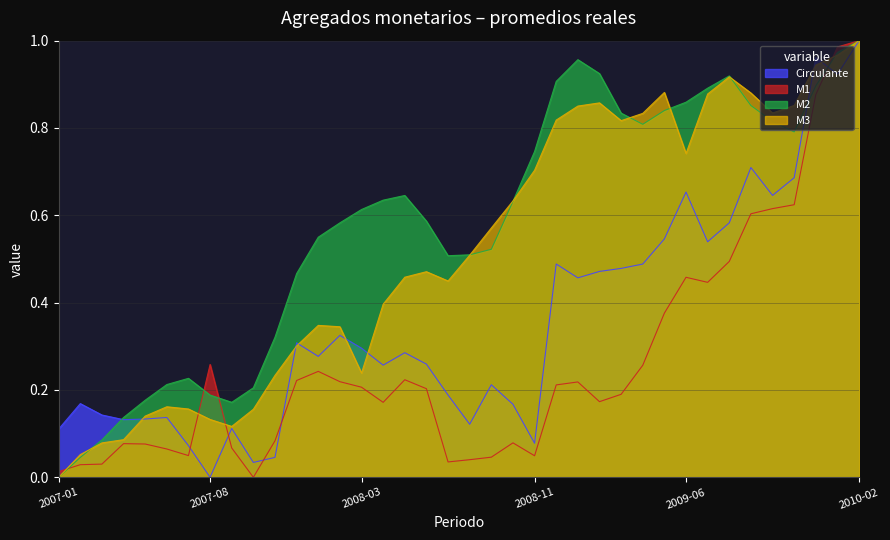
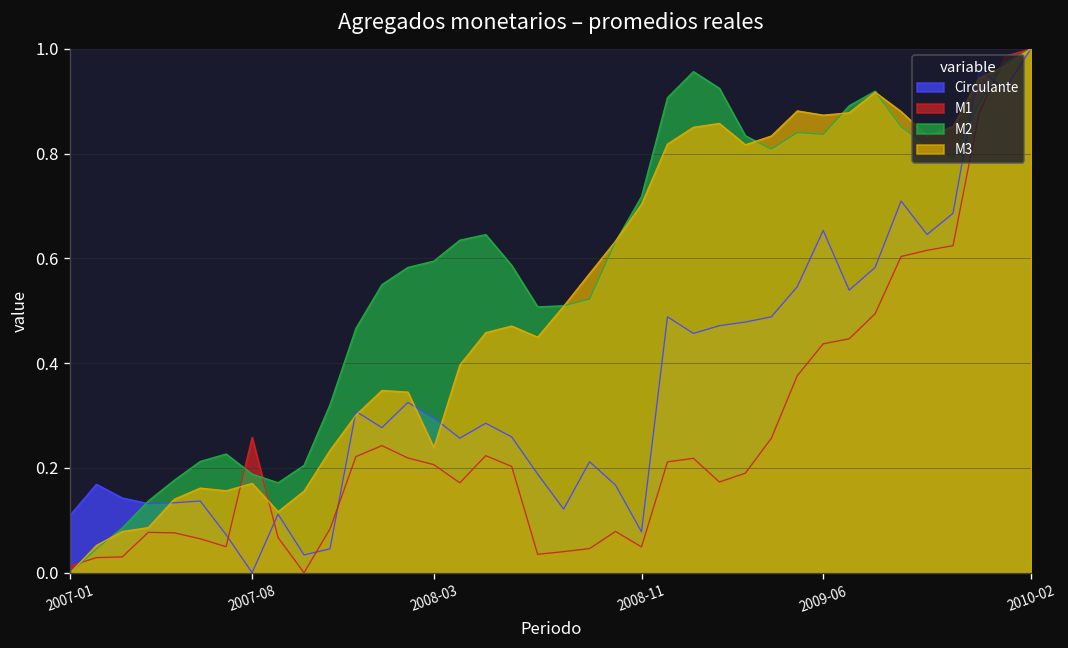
M3, 2007-08: 0.13 -> 0.17
M2, 2008-03: 0.61 -> 0.59
M2, 2008-11: 0.75 -> 0.72
M1, 2009-06: 0.46 -> 0.44
M2, 2009-06: 0.86 -> 0.84
M3, 2009-06: 0.74 -> 0.87
